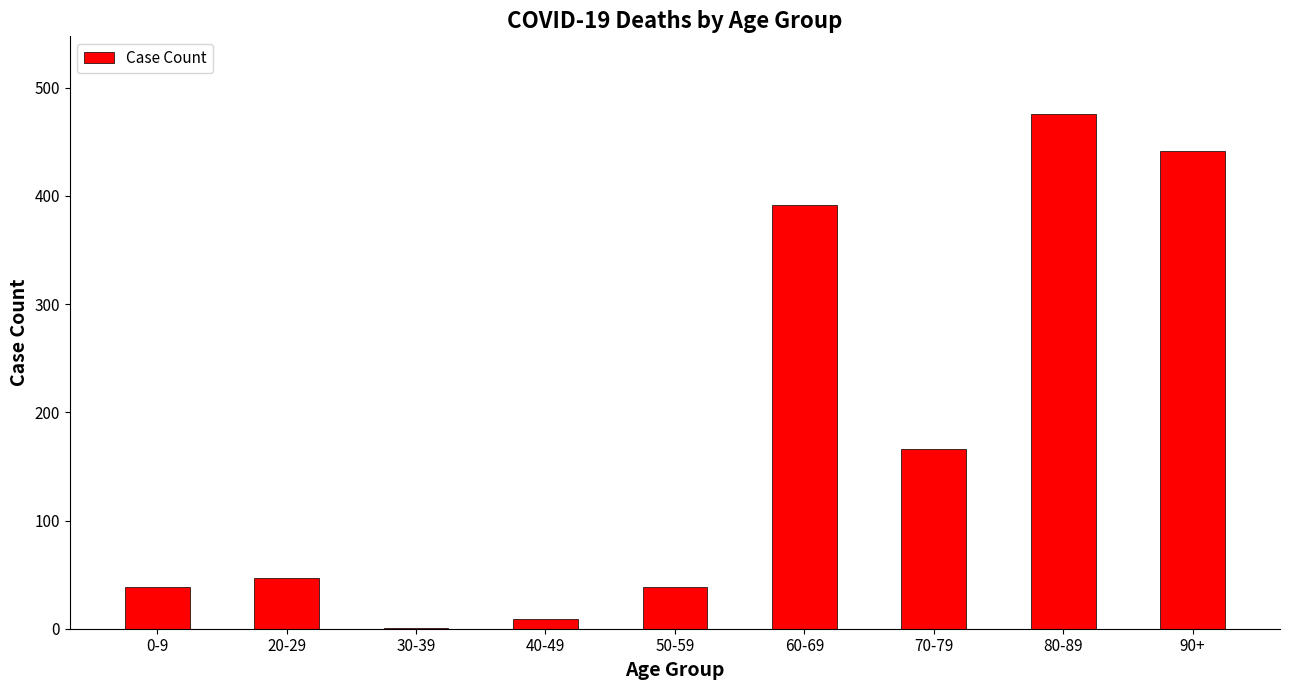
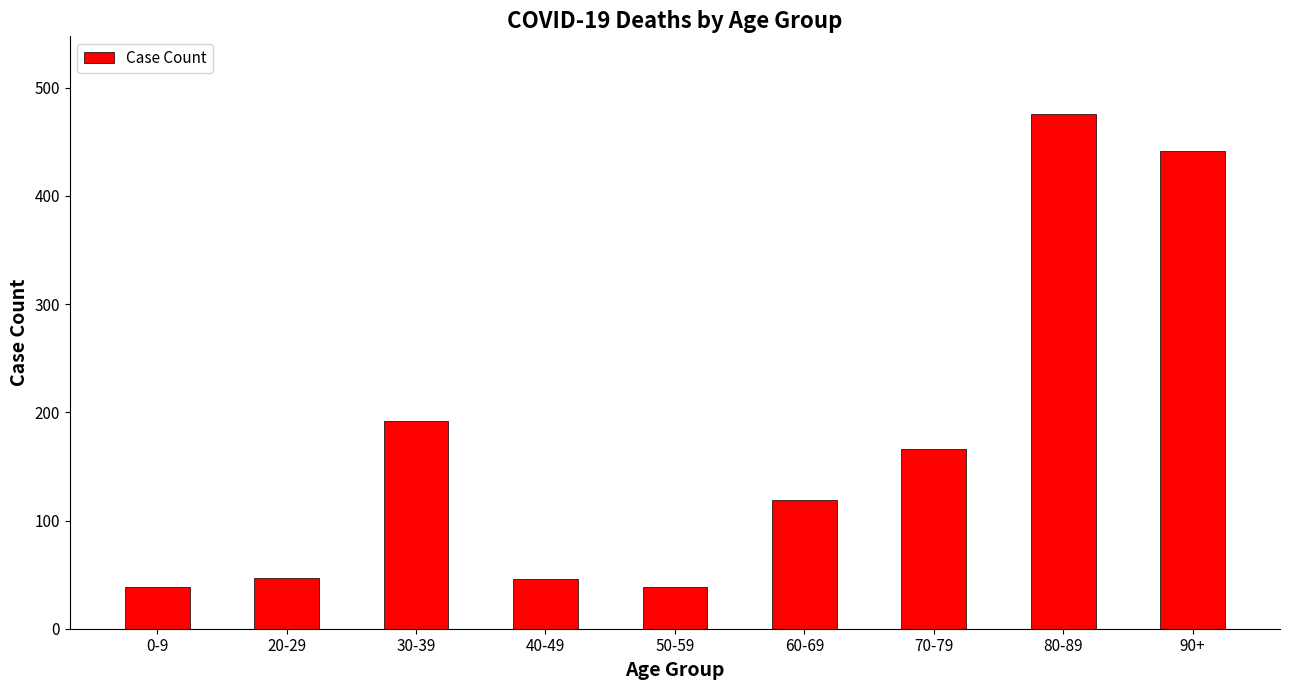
30-39: 1 -> 192
40-49: 9 -> 46
60-69: 392 -> 119
